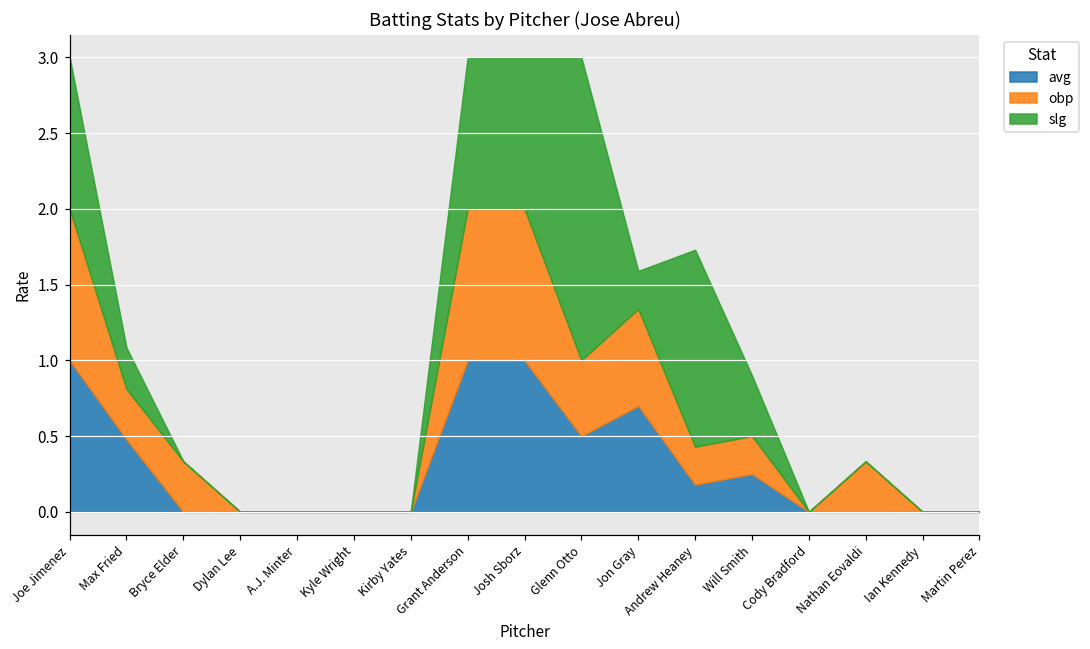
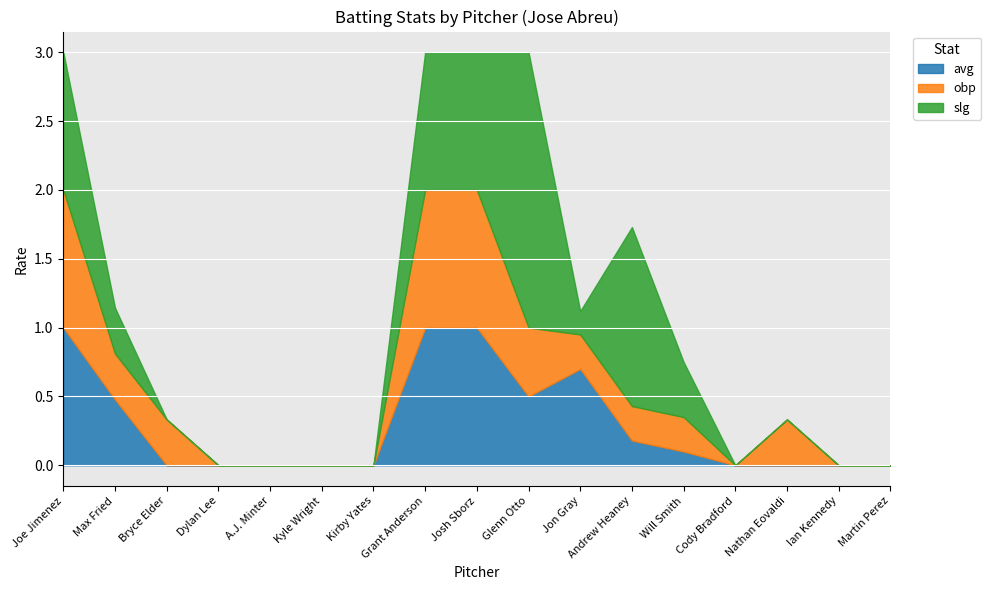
slg, Max Fried: 0.27 -> 0.33
obp, Jon Gray: 0.64 -> 0.25
slg, Jon Gray: 0.25 -> 0.17
avg, Will Smith: 0.25 -> 0.10
